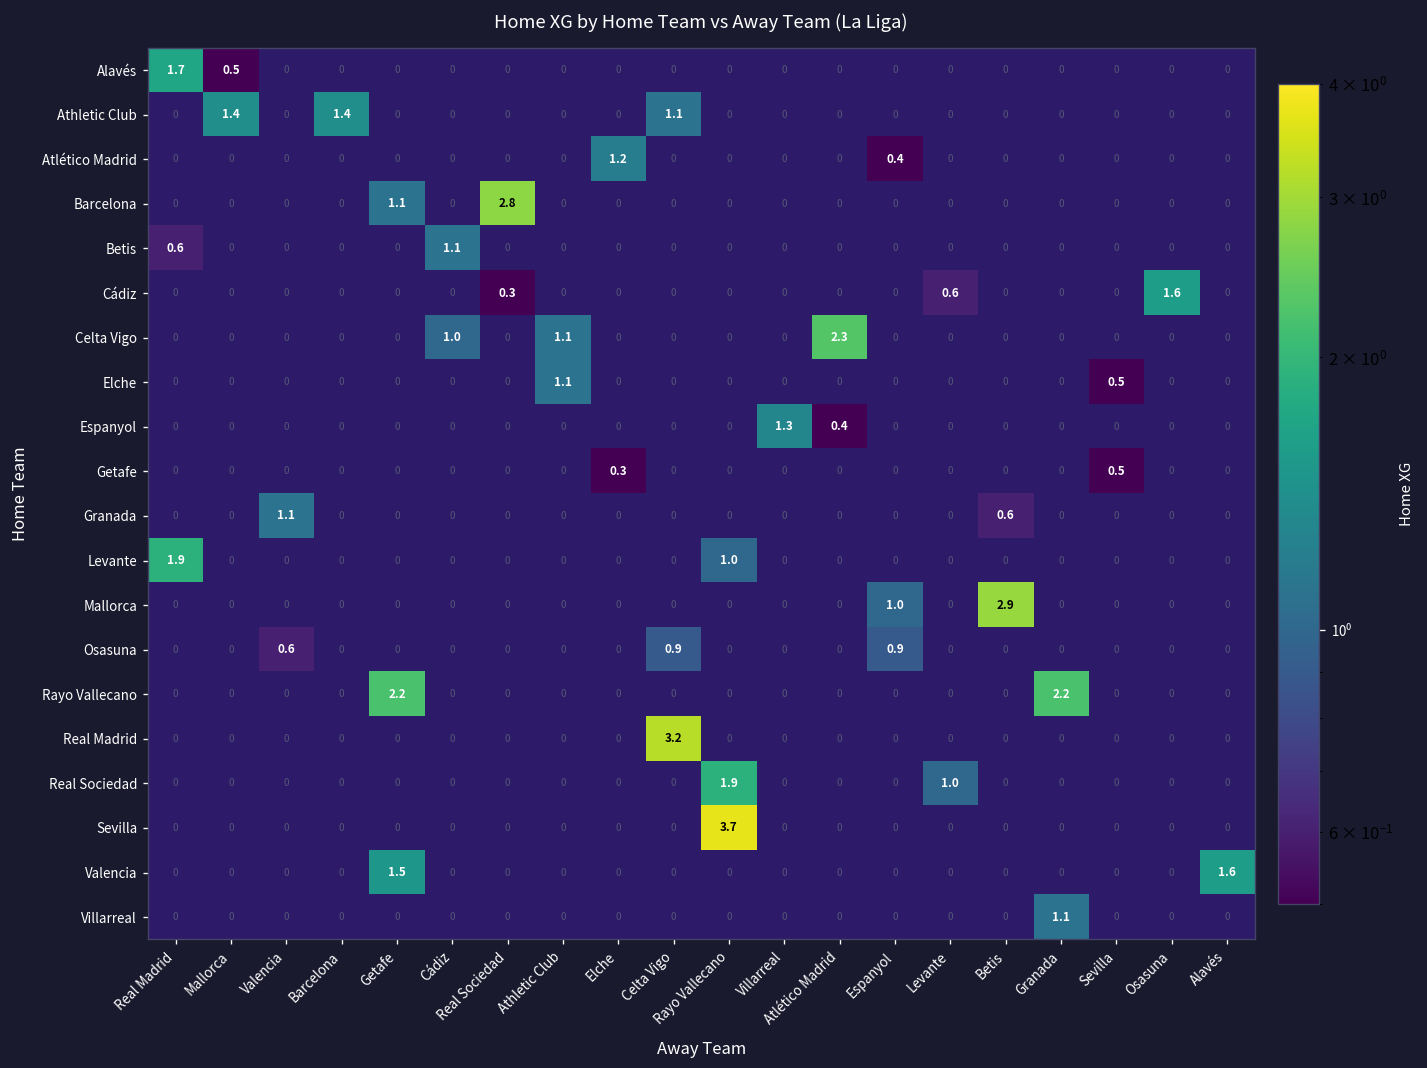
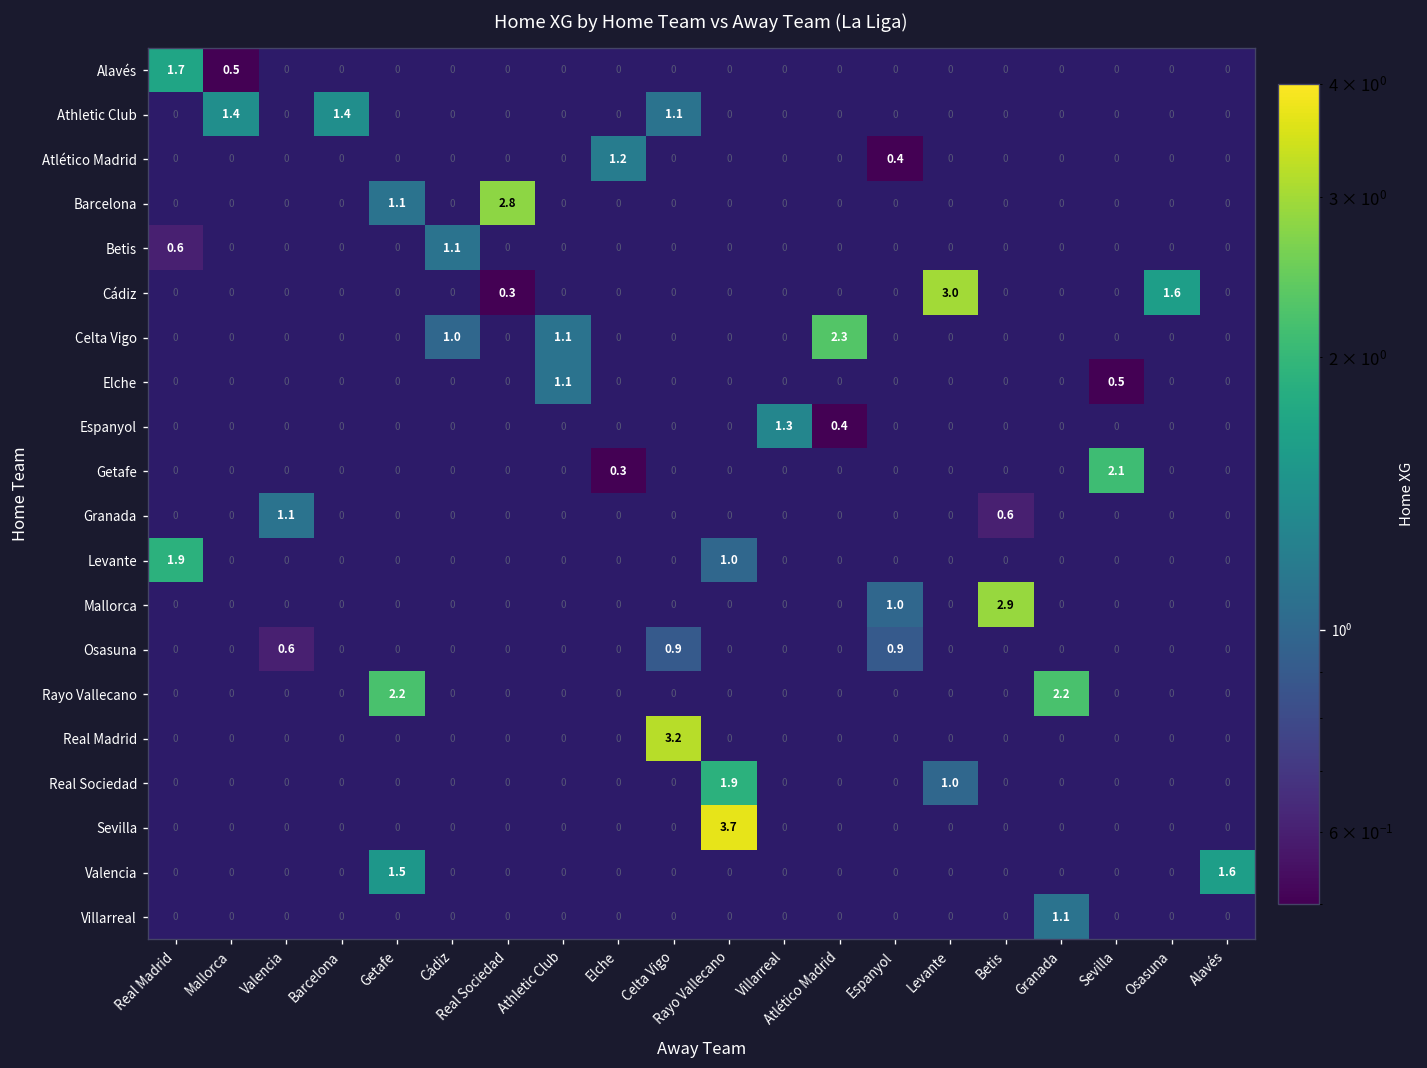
Cádiz, Levante: 0.6 -> 3.0
Getafe, Sevilla: 0.5 -> 2.1
